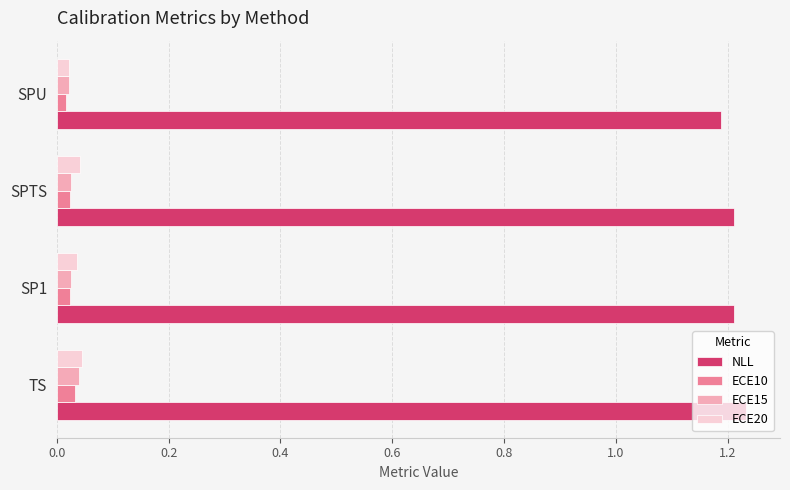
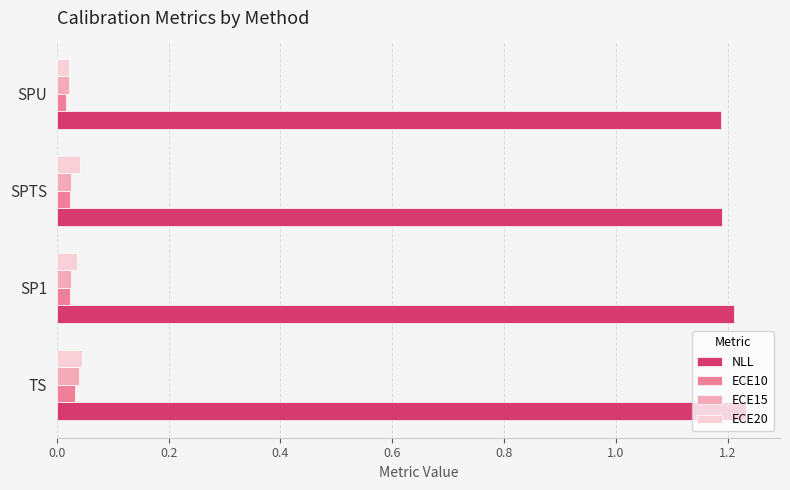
NLL, SPTS: 1.21 -> 1.19
